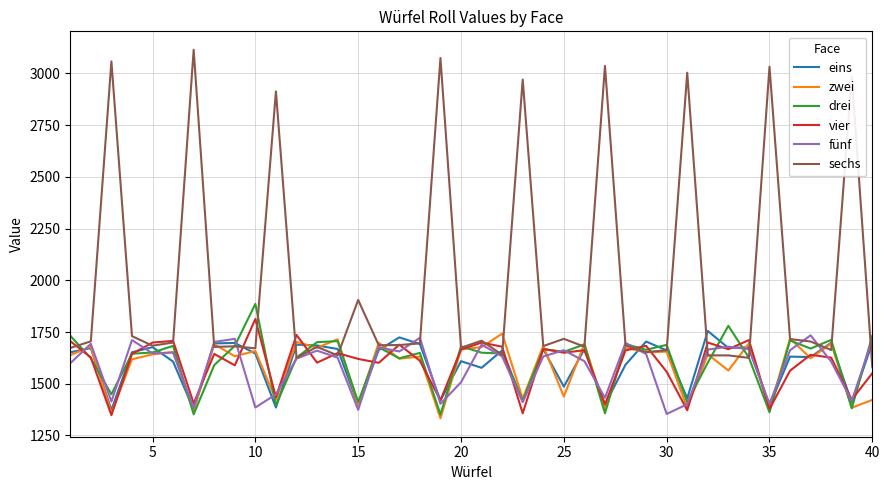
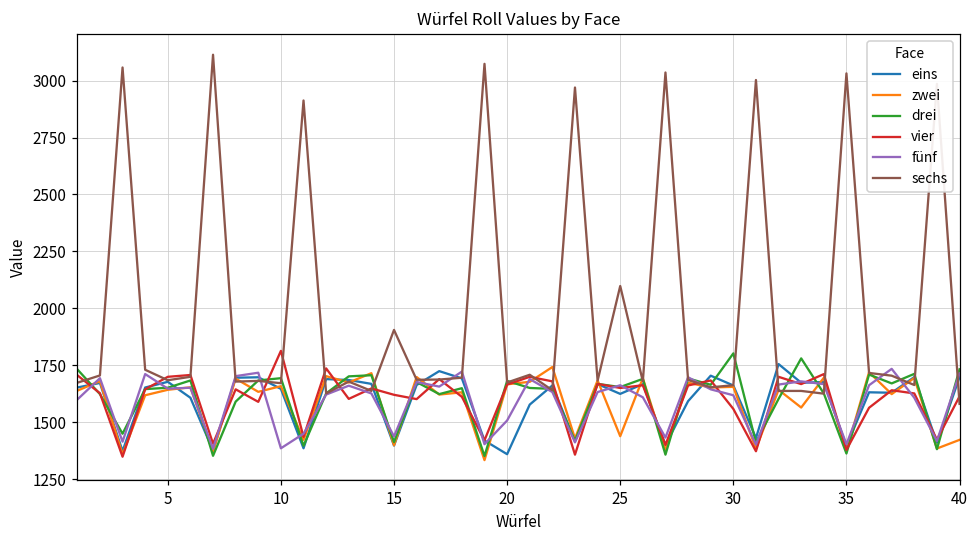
drei, 10: 1890 -> 1690
fünf, 15: 1370 -> 1440
eins, 20: 1610 -> 1360
eins, 25: 1490 -> 1620
sechs, 25: 1720 -> 2100
drei, 30: 1690 -> 1800
fünf, 30: 1350 -> 1620
vier, 40: 1550 -> 1610
